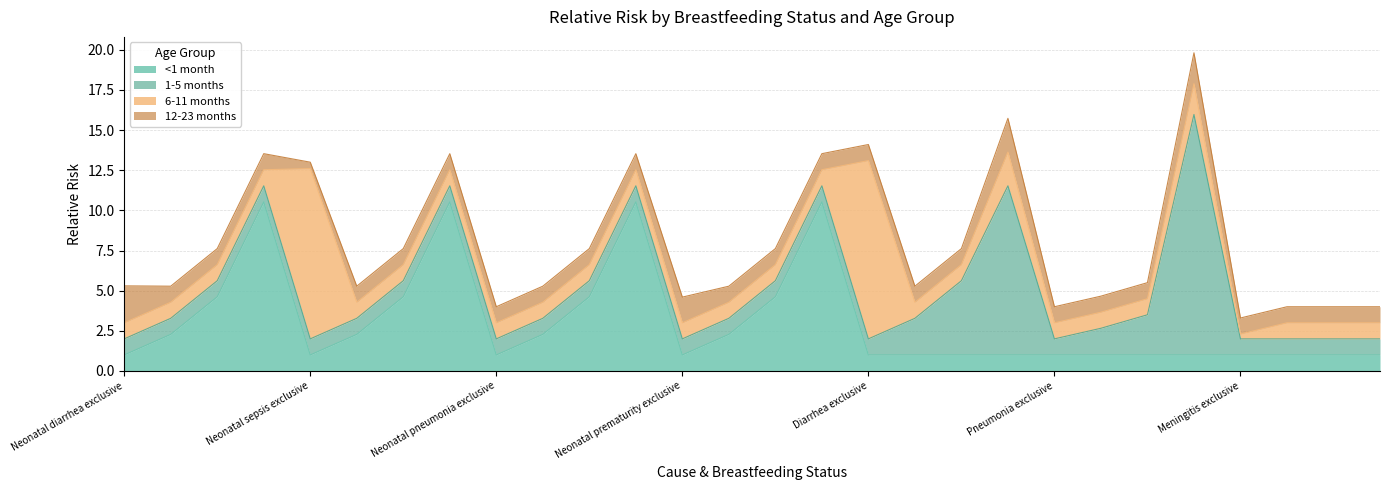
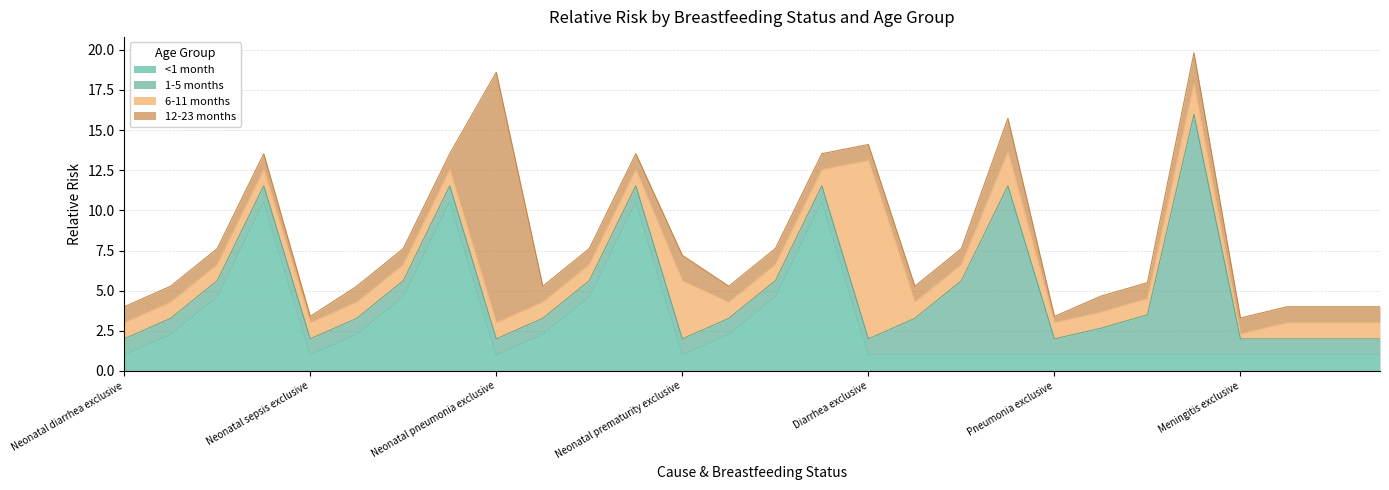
12-23 months, Neonatal diarrhea exclusive: 2.3 -> 1.0
6-11 months, Neonatal sepsis exclusive: 10.6 -> 1.0
12-23 months, Neonatal pneumonia exclusive: 1.0 -> 15.6
6-11 months, Neonatal prematurity exclusive: 1.0 -> 3.6
12-23 months, Pneumonia exclusive: 1.0 -> 0.4
